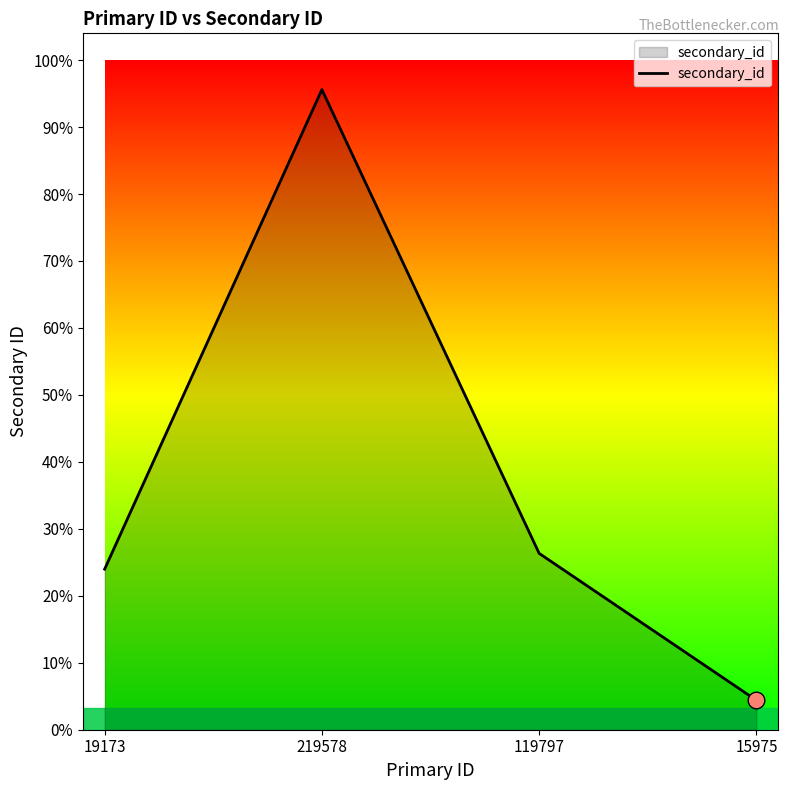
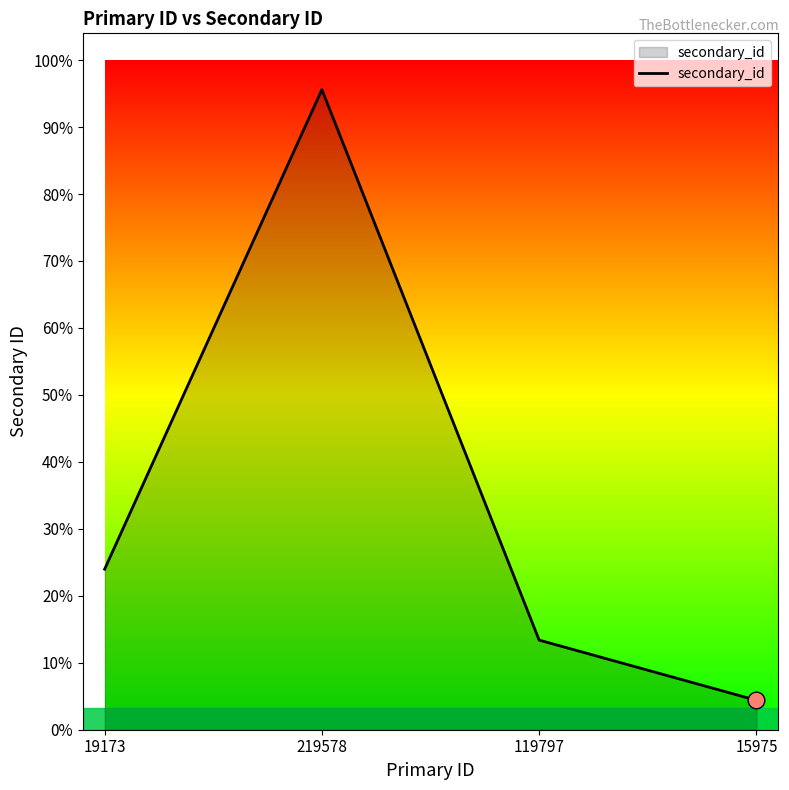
secondary_id, 119797: 26% -> 13%
